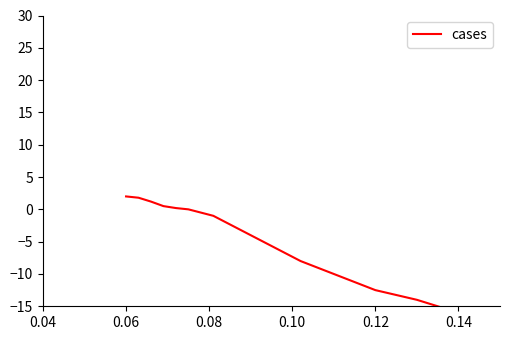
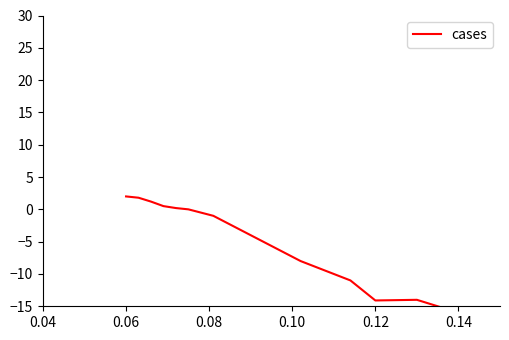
0.12: -13 -> -14
